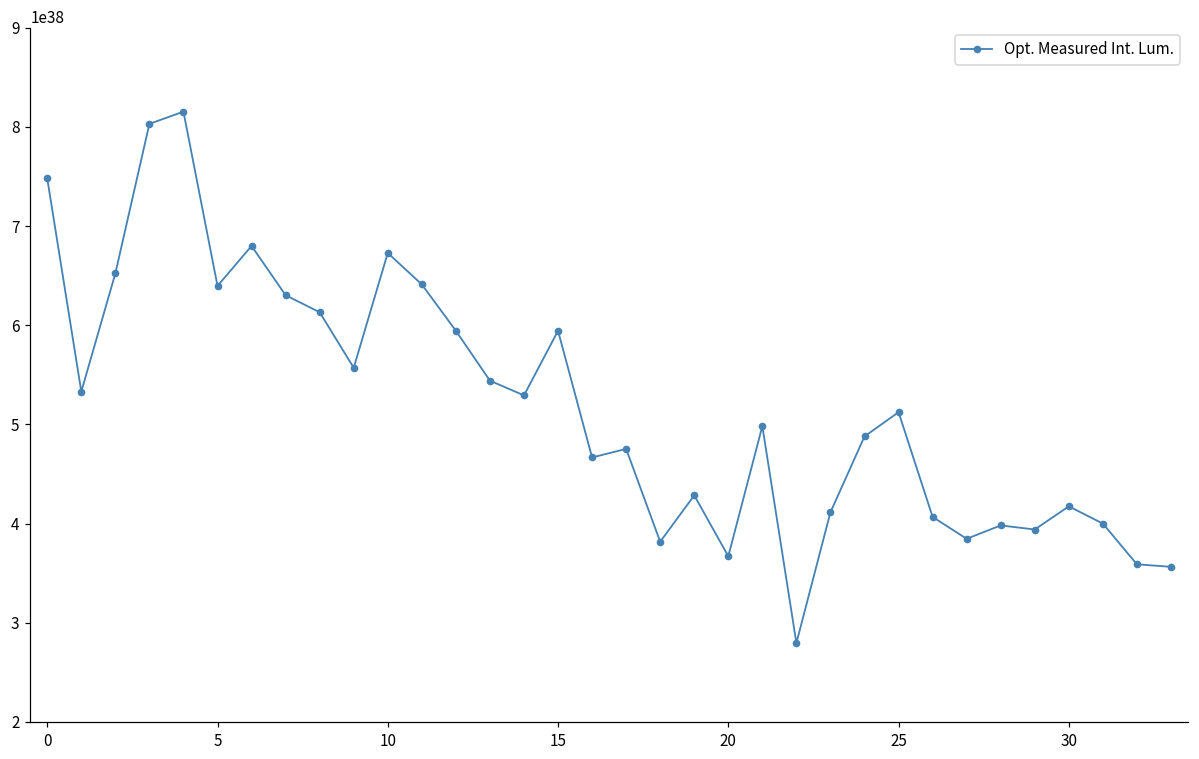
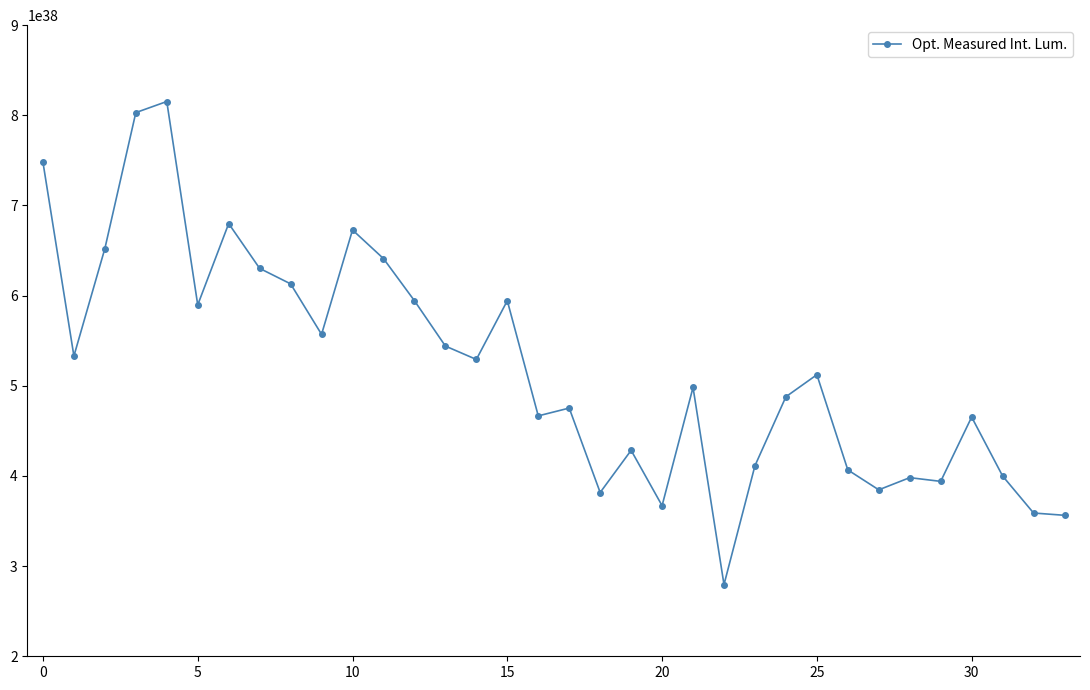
5: 640000000000000000000000000000000000000 -> 590000000000000000000000000000000000000
30: 420000000000000000000000000000000000000 -> 470000000000000000000000000000000000000
